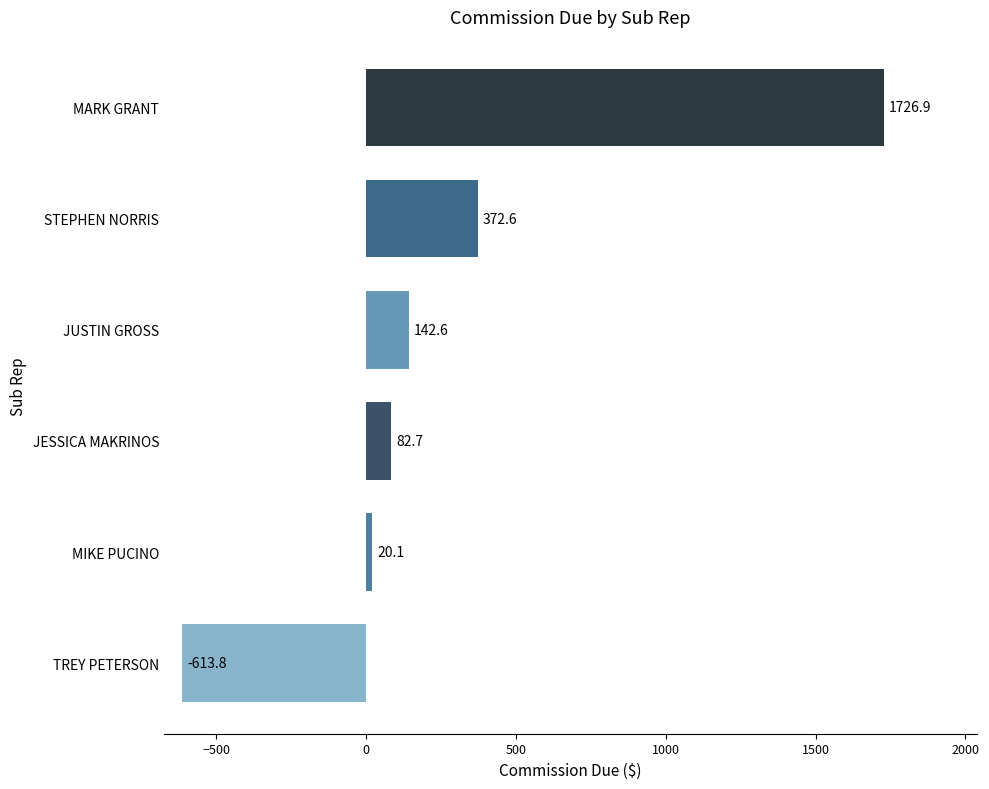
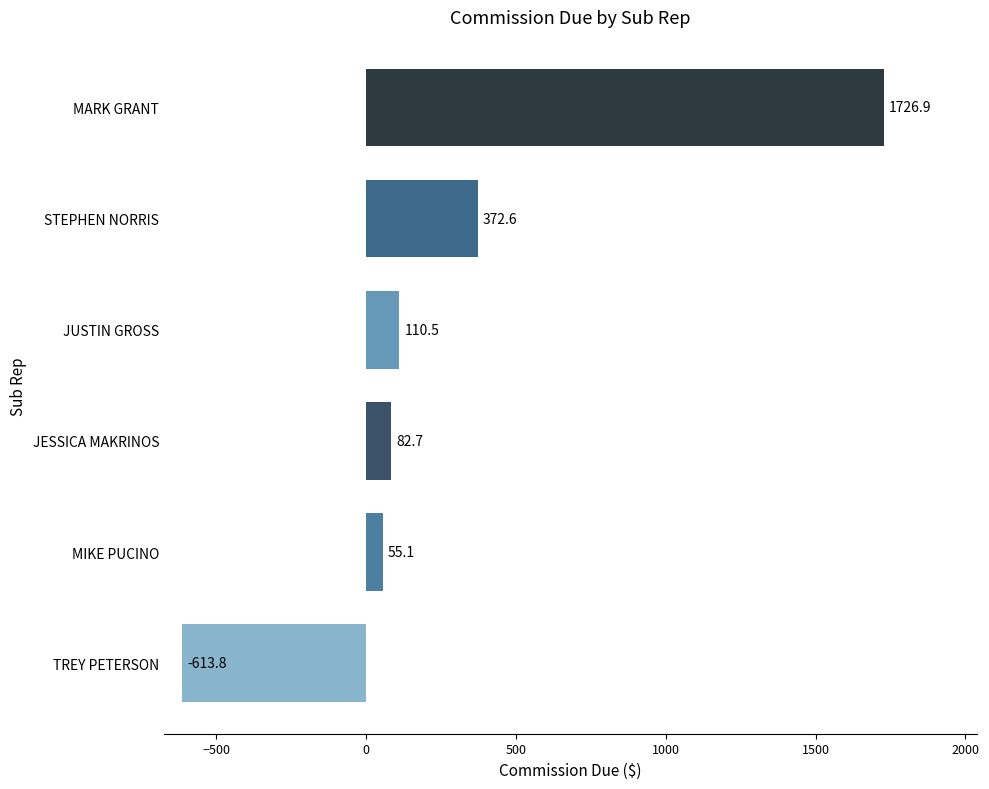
JUSTIN GROSS: 142.6 -> 110.5
MIKE PUCINO: 20.1 -> 55.1
